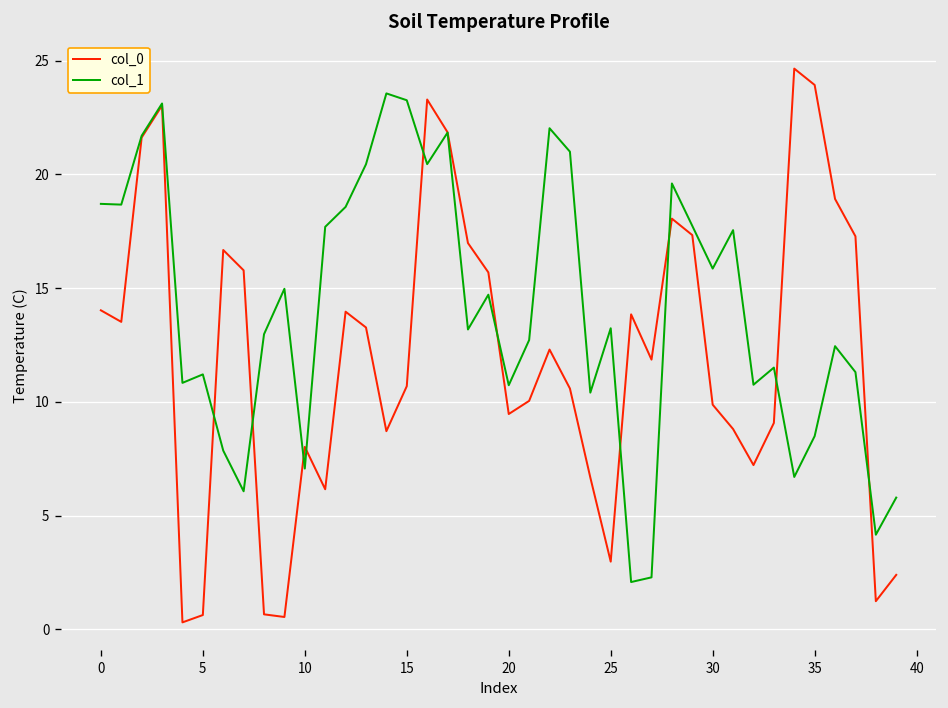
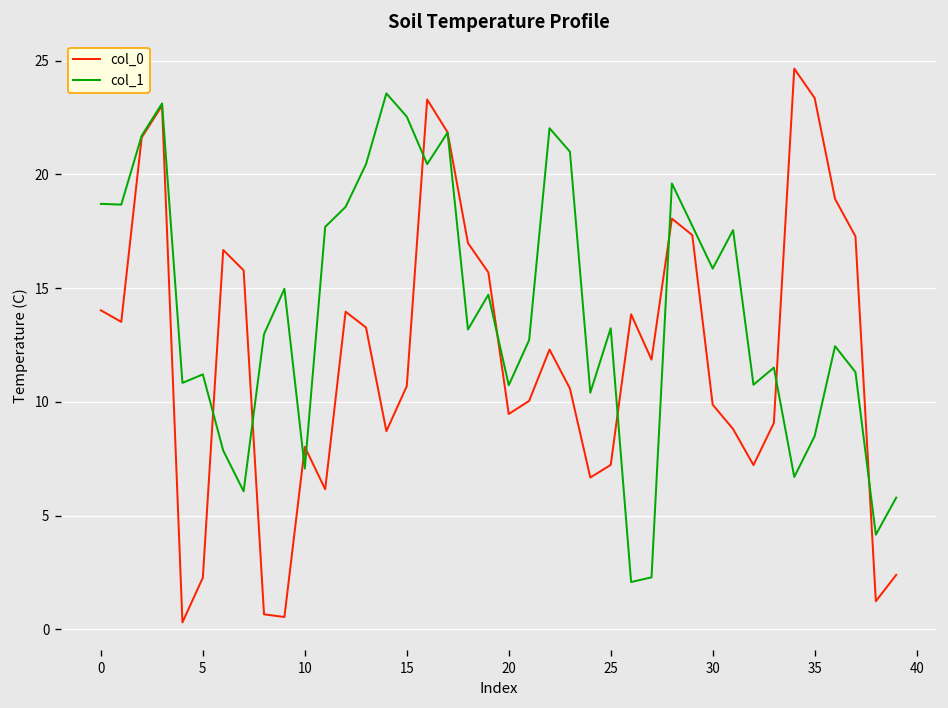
col_0, 5: 0.6 -> 2.3
col_1, 15: 23.3 -> 22.5
col_0, 25: 3.0 -> 7.2
col_0, 35: 23.9 -> 23.4
